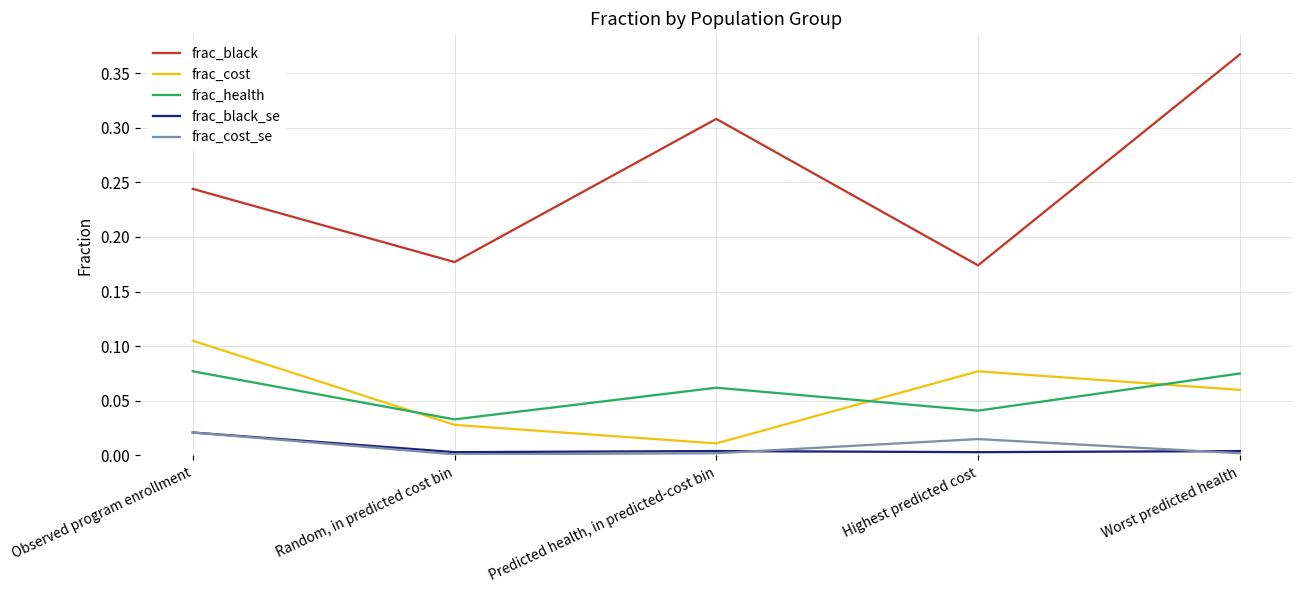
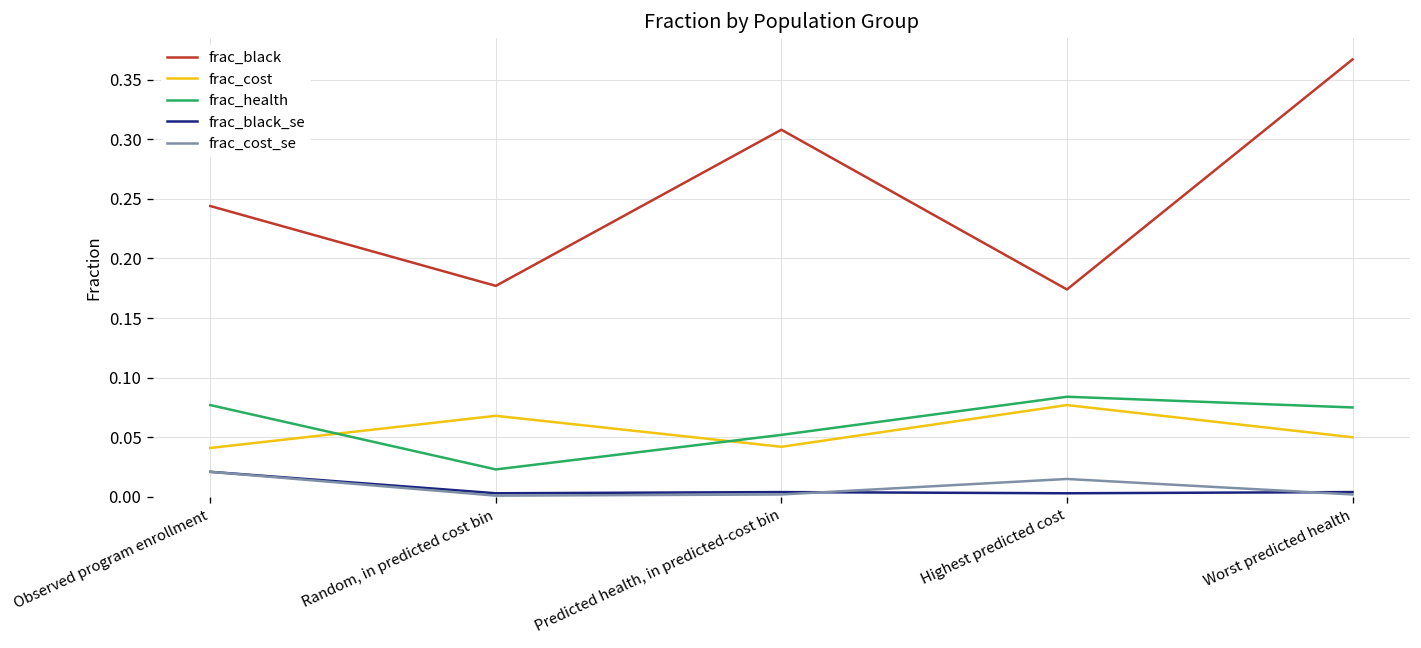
frac_cost, Observed program enrollment: 0.11 -> 0.04
frac_cost, Random, in predicted cost bin: 0.03 -> 0.07
frac_health, Random, in predicted cost bin: 0.03 -> 0.02
frac_cost, Predicted health, in predicted-cost bin: 0.01 -> 0.04
frac_health, Predicted health, in predicted-cost bin: 0.06 -> 0.05
frac_health, Highest predicted cost: 0.04 -> 0.08
frac_cost, Worst predicted health: 0.06 -> 0.05
